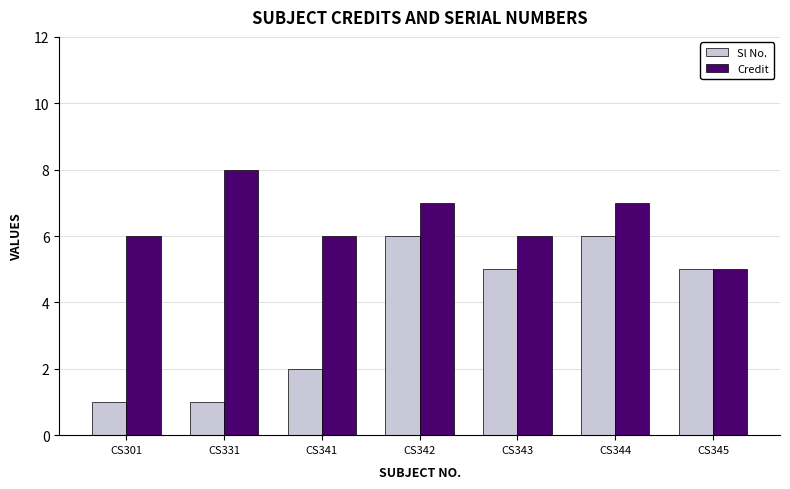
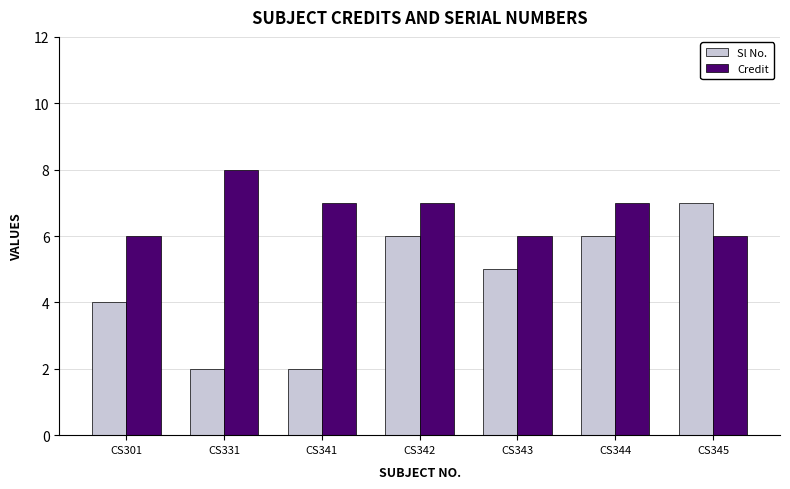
Sl No., CS301: 1 -> 4
Sl No., CS331: 1 -> 2
Credit, CS341: 6 -> 7
Sl No., CS345: 5 -> 7
Credit, CS345: 5 -> 6
